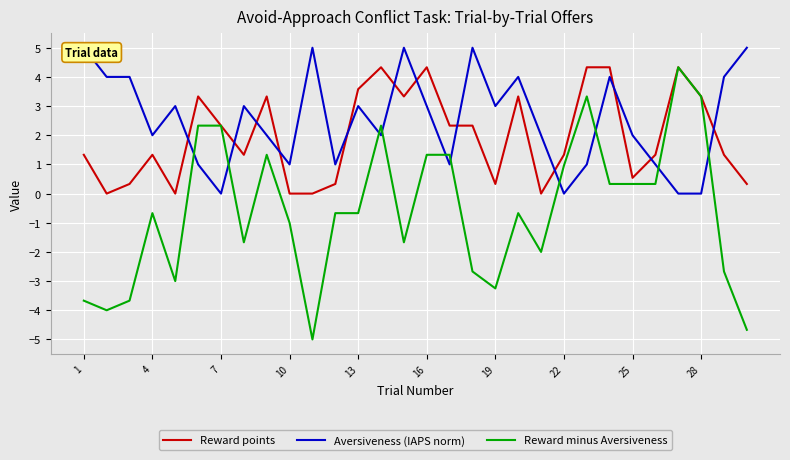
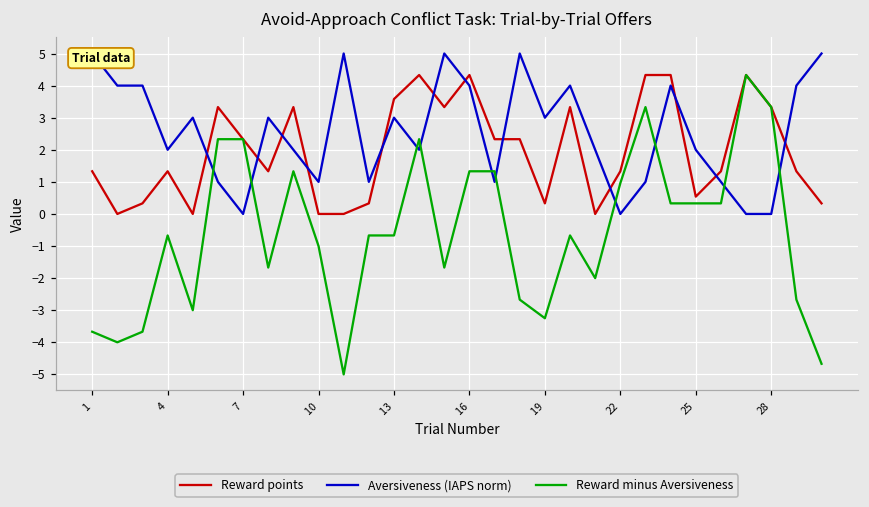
Aversiveness (IAPS norm), 16: 3 -> 4
